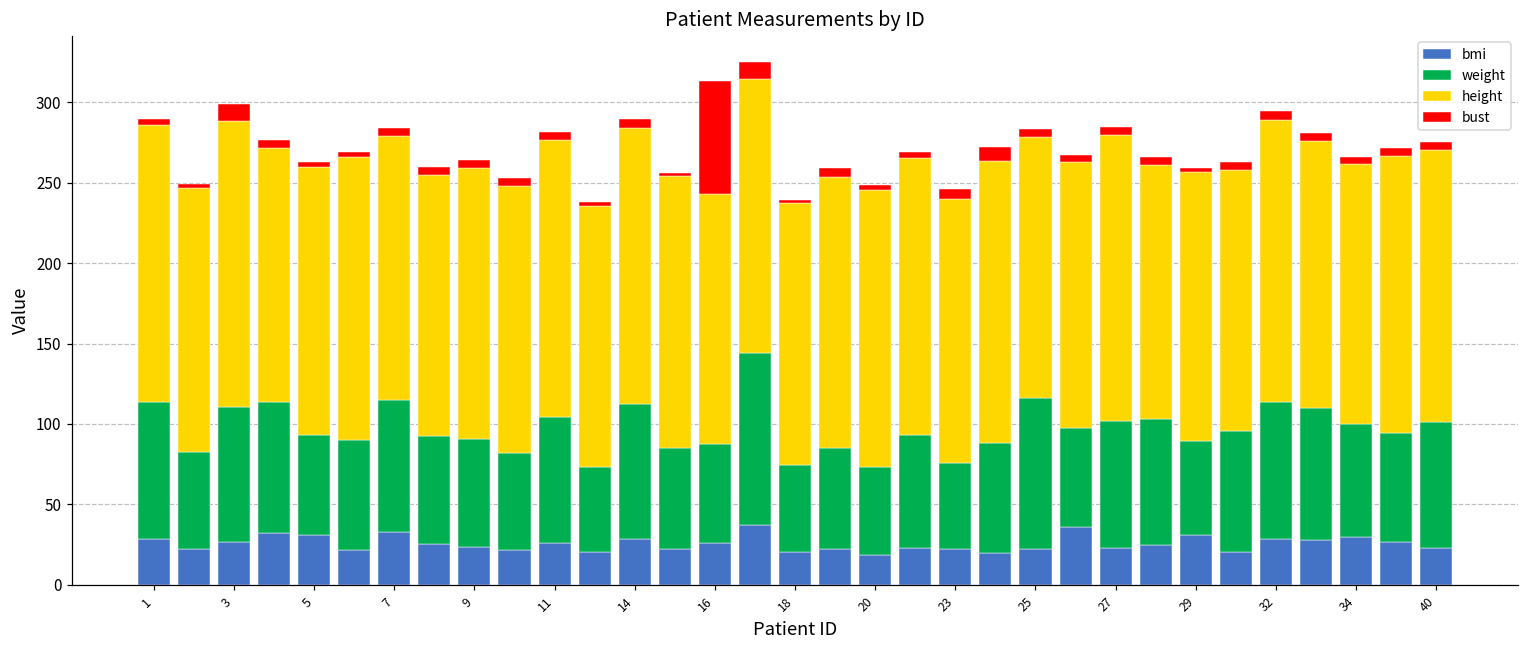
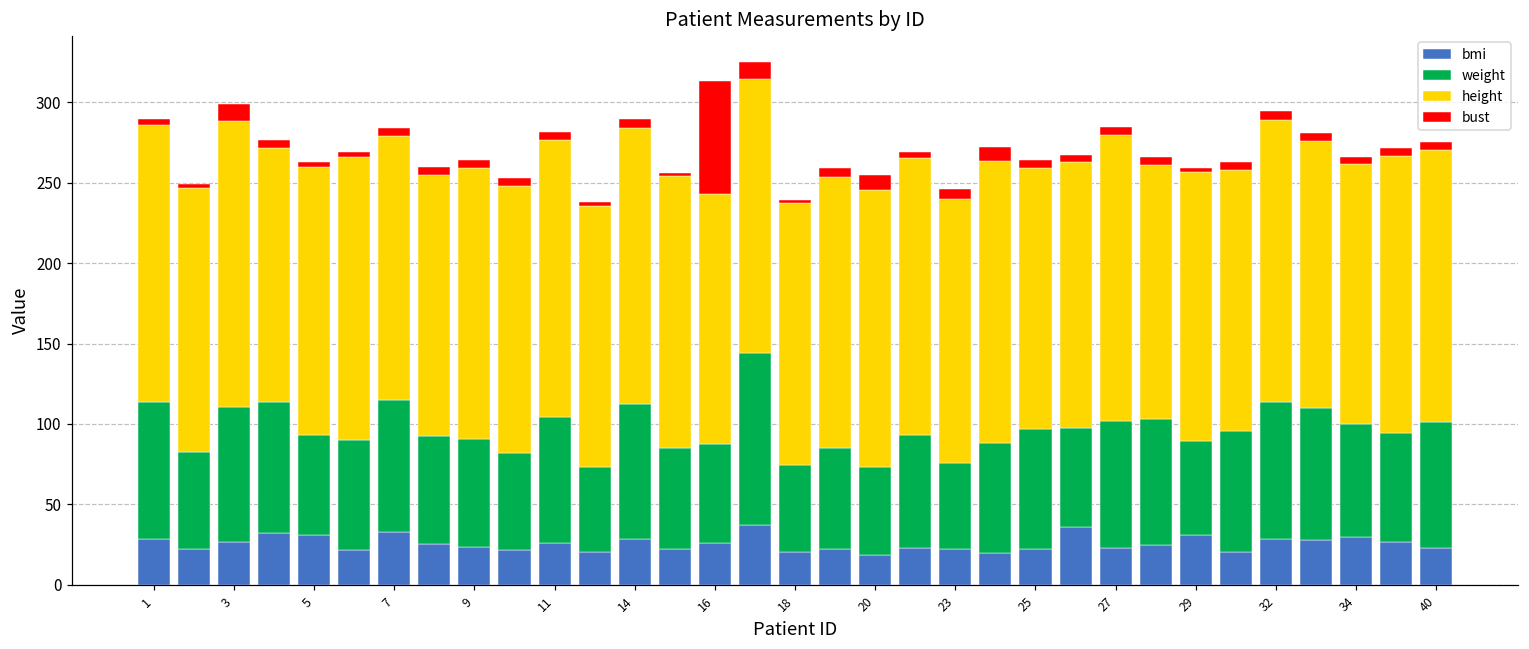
bust, 20: 3 -> 9
weight, 25: 94 -> 75
